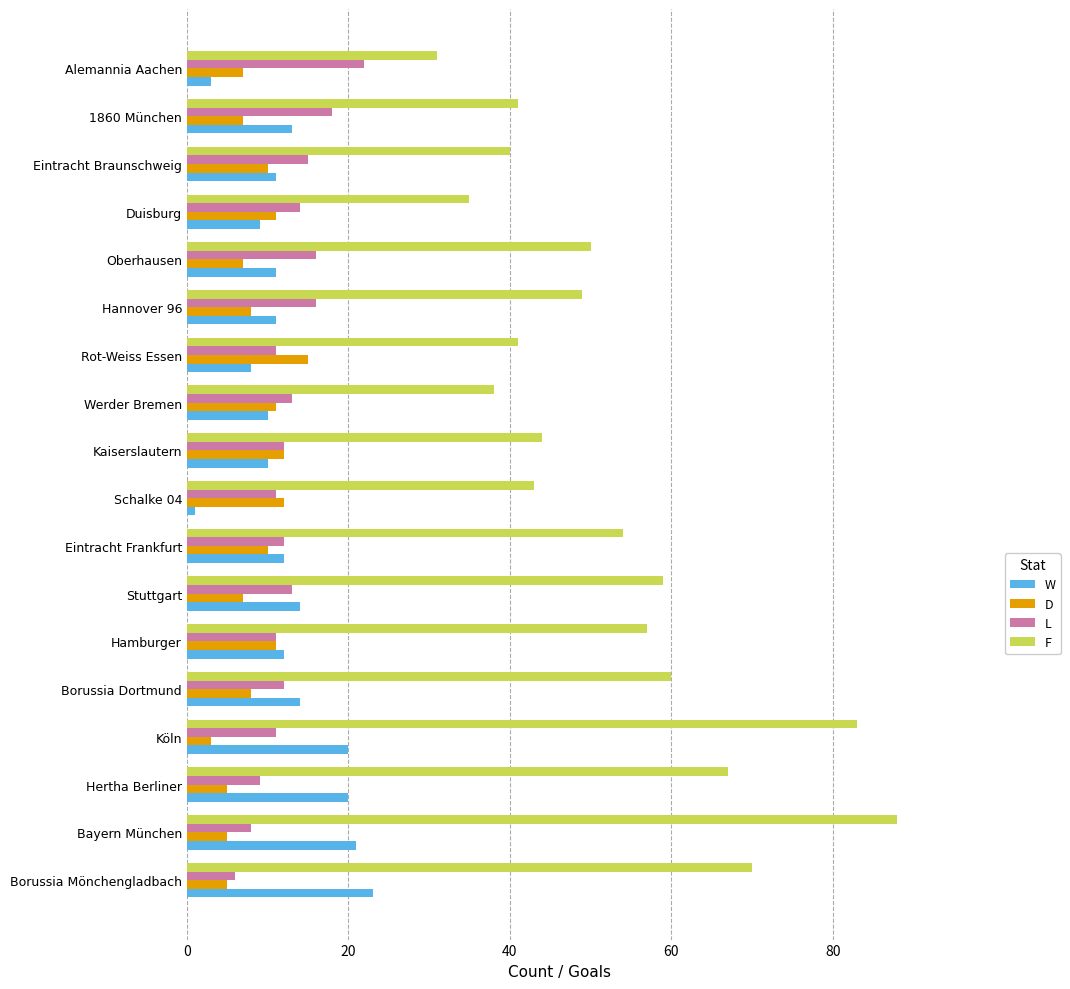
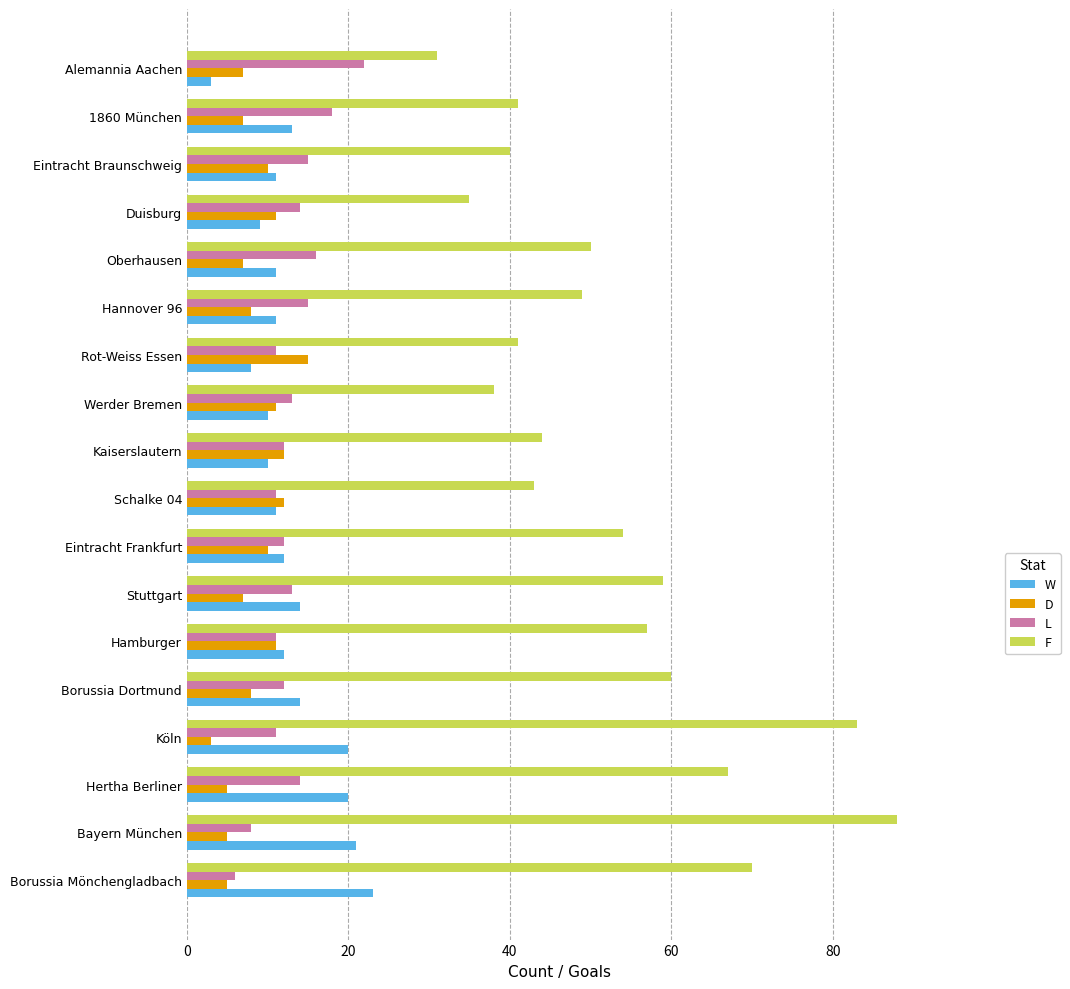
L, Hannover 96: 16 -> 15
W, Schalke 04: 1 -> 11
L, Hertha Berliner: 9 -> 14
